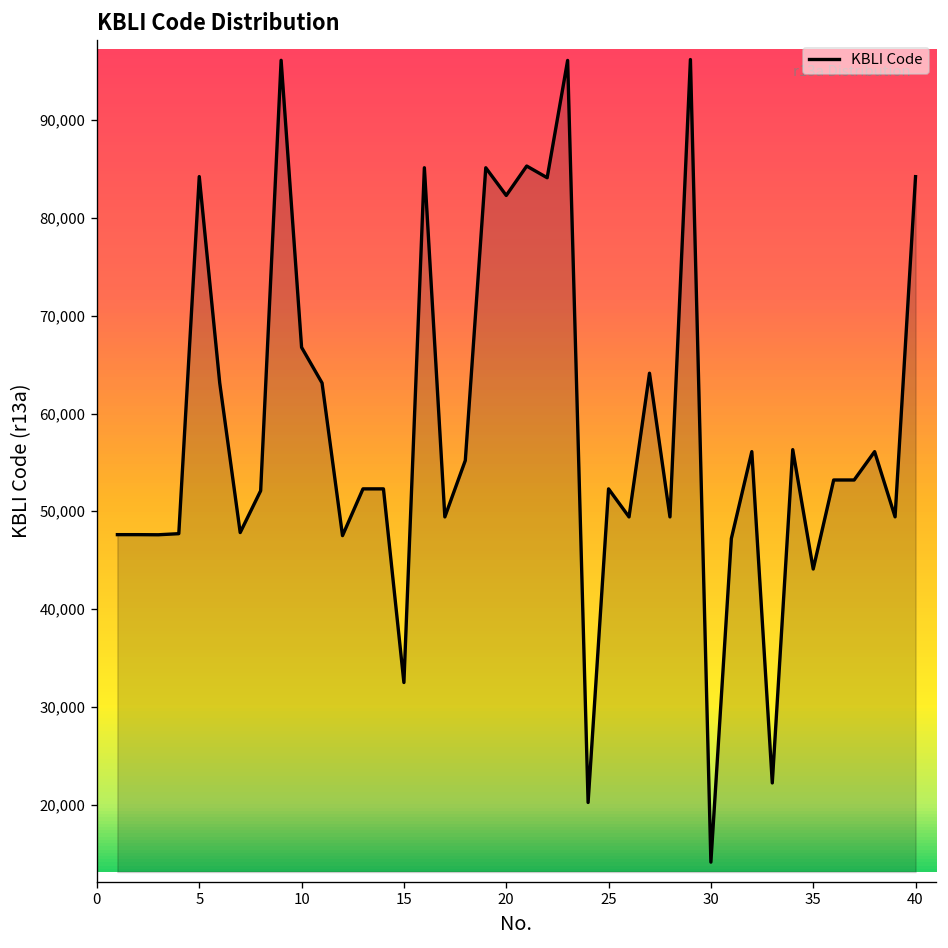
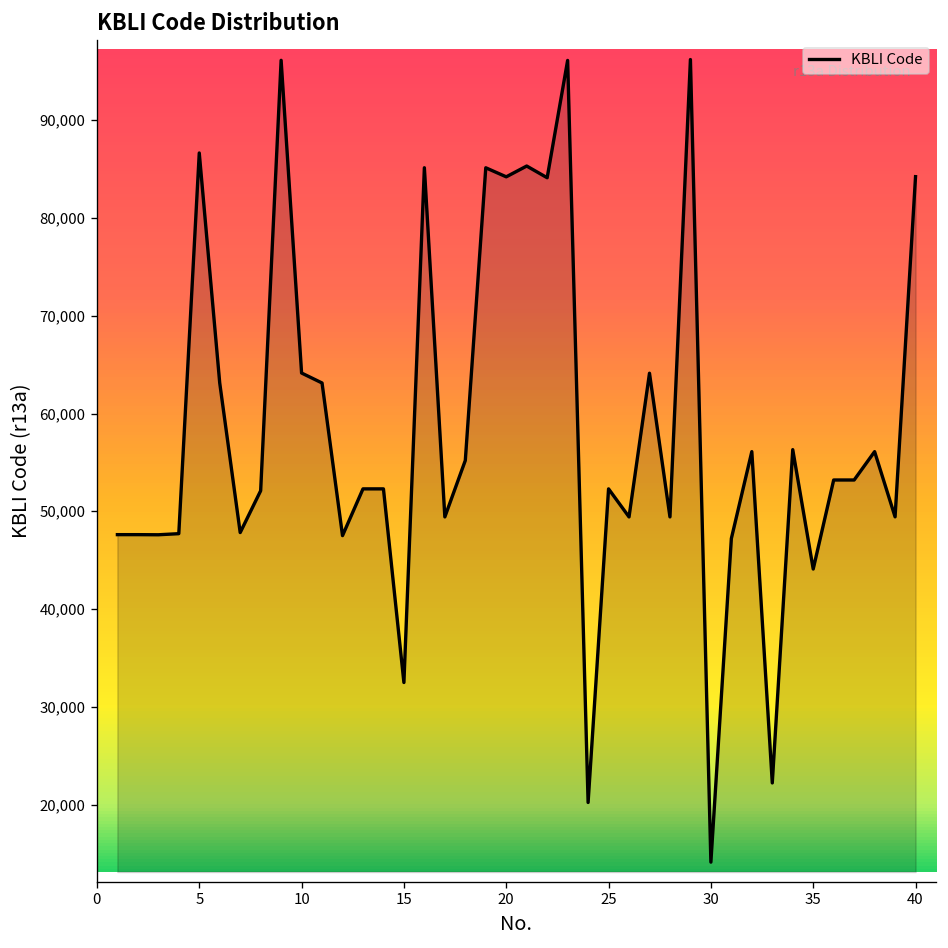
5: 84,000 -> 87,000
10: 67,000 -> 64,000
20: 82,000 -> 84,000
